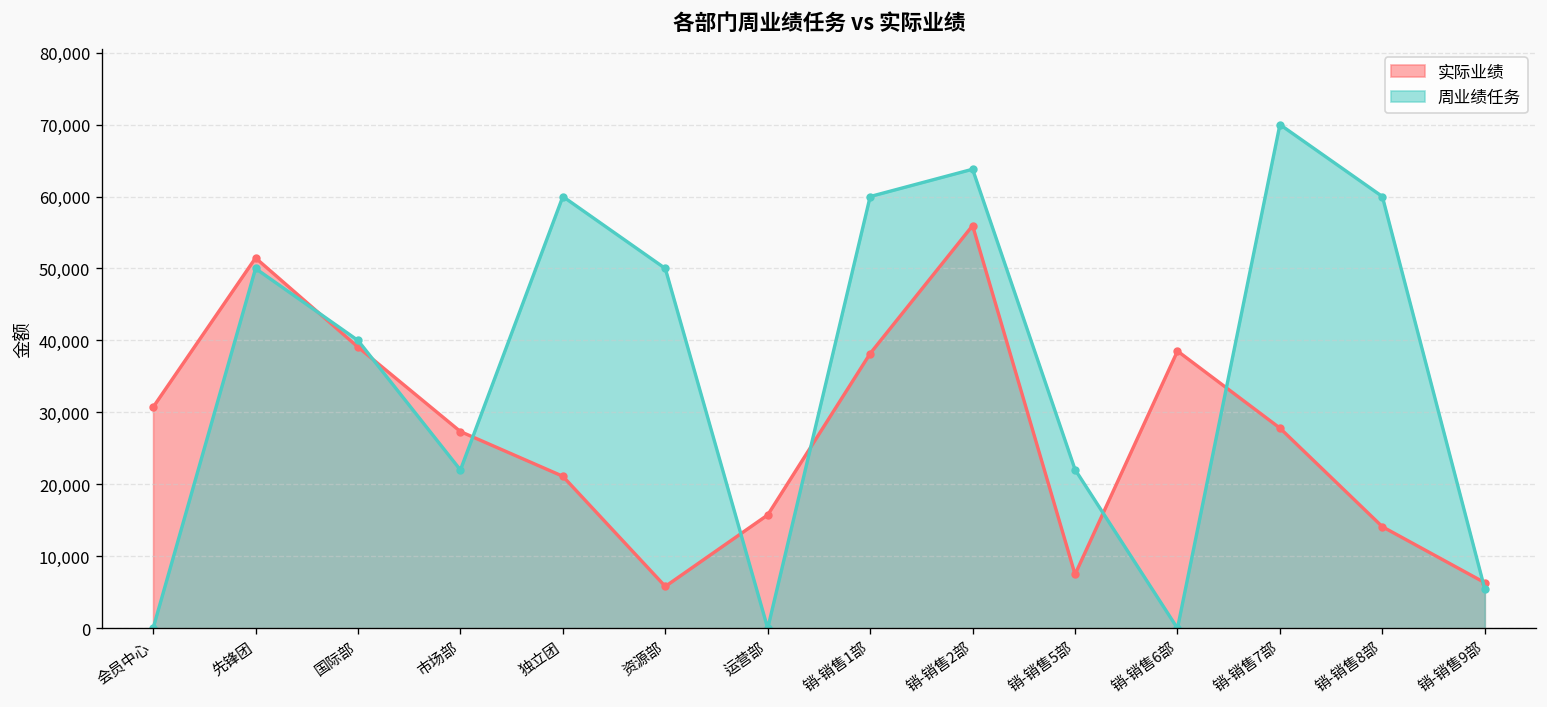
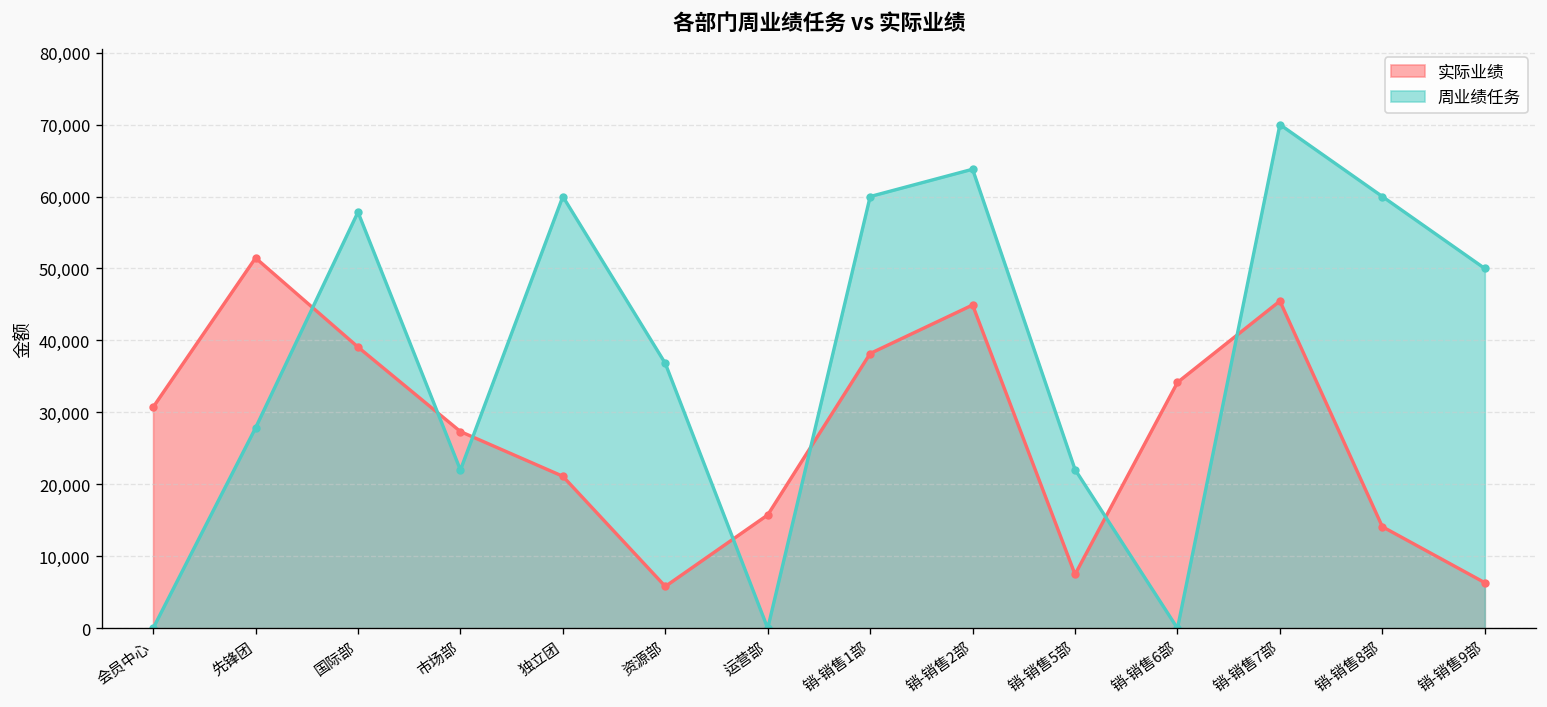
周业绩任务, 先锋团: 50,000 -> 28,000
周业绩任务, 国际部: 40,000 -> 58,000
周业绩任务, 资源部: 50,000 -> 37,000
实际业绩, 销-销售2部: 56,000 -> 45,000
实际业绩, 销-销售6部: 39,000 -> 34,000
实际业绩, 销-销售7部: 28,000 -> 45,000
周业绩任务, 销-销售9部: 5,000 -> 50,000
